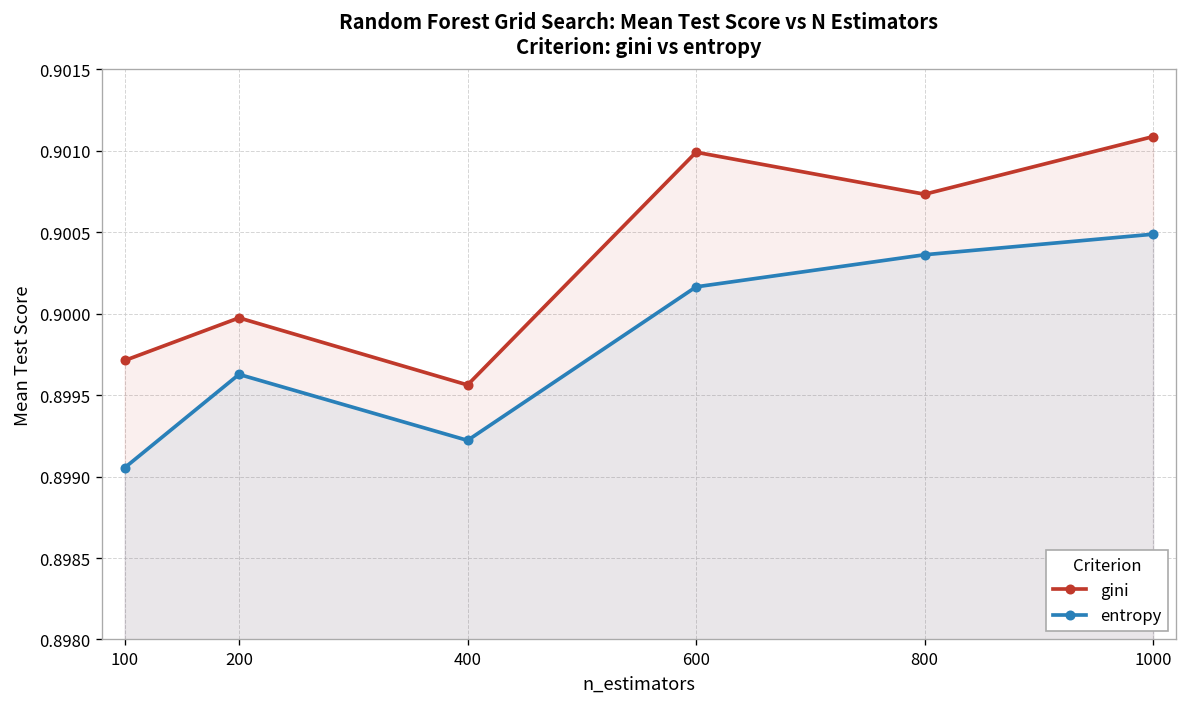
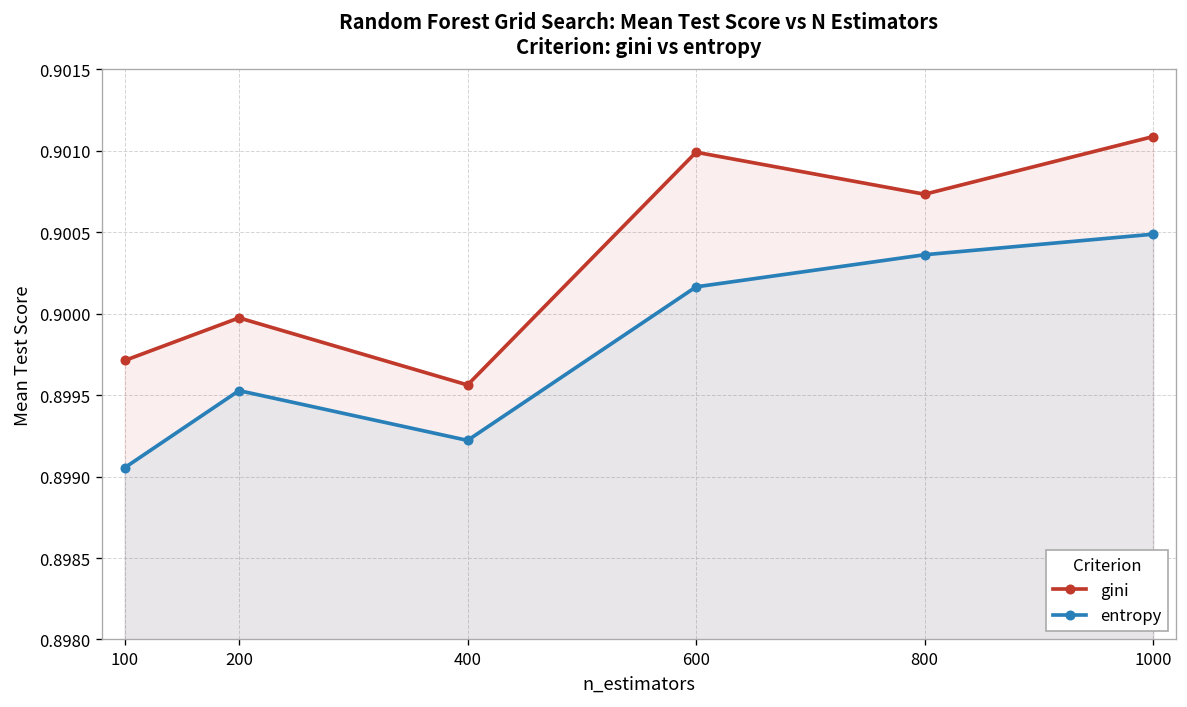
entropy, 200: 0.89963 -> 0.89953
